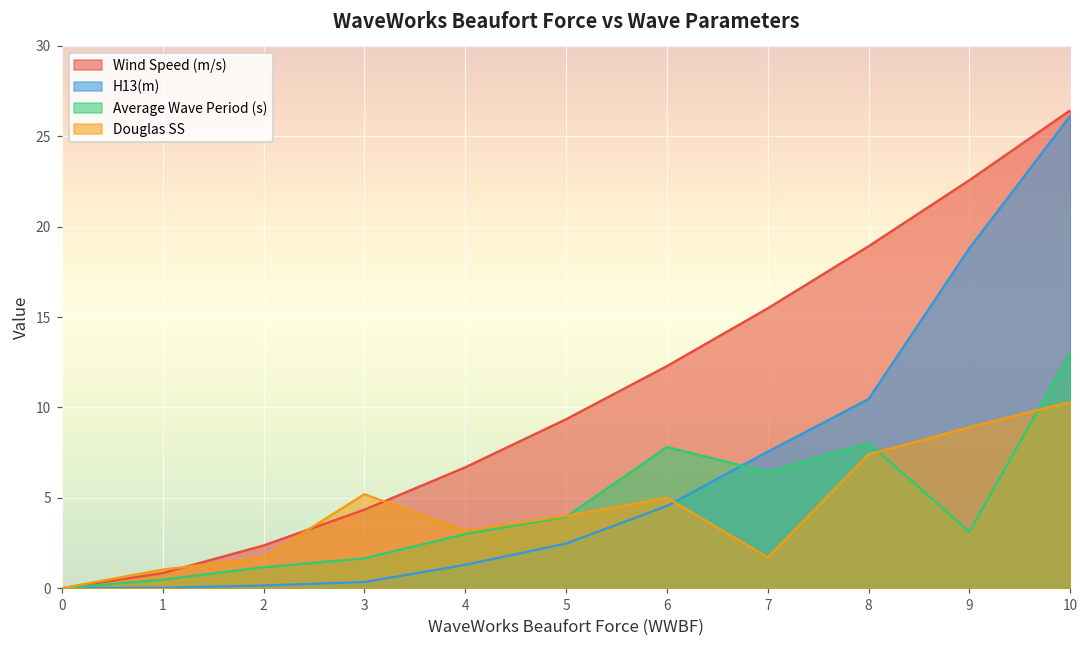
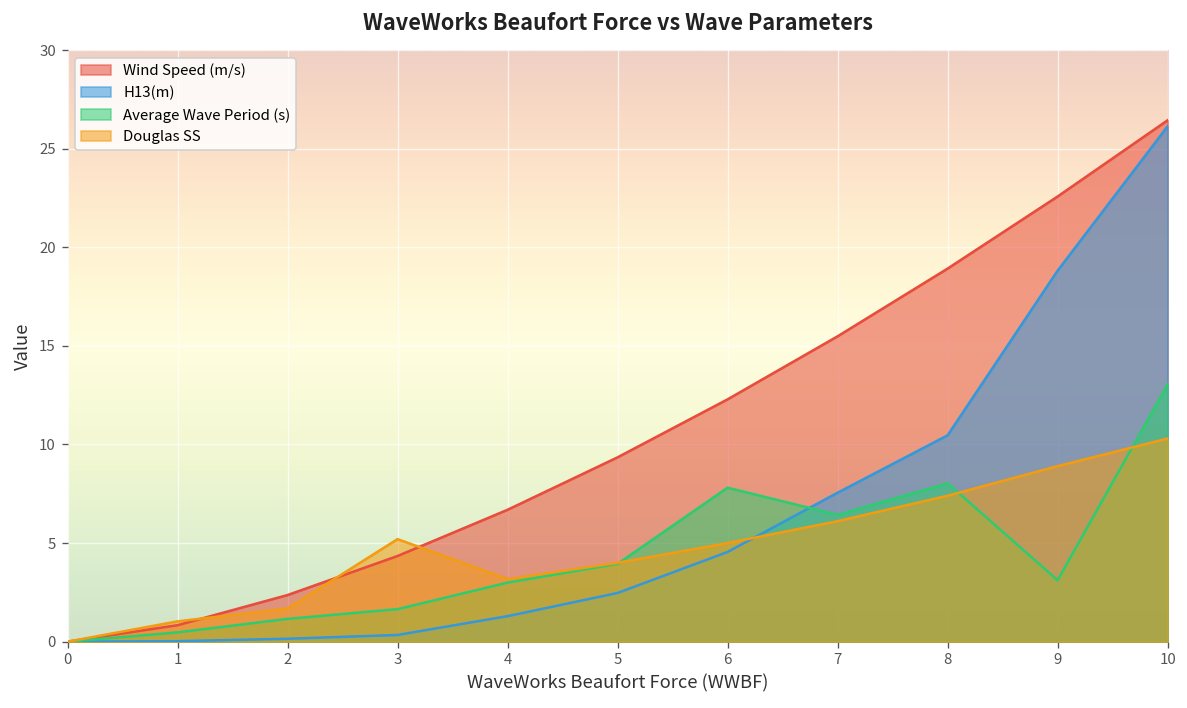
Douglas SS, 7: 1.7 -> 6.1
